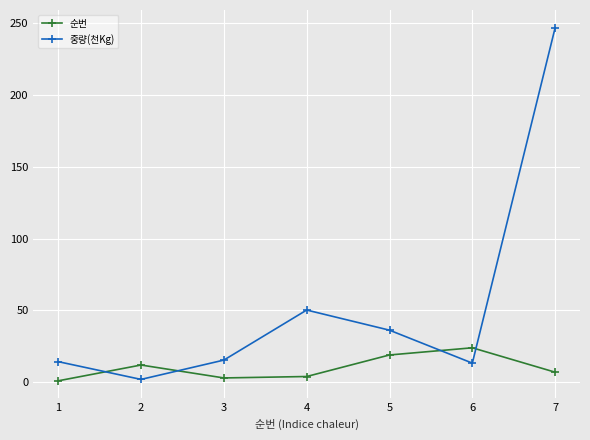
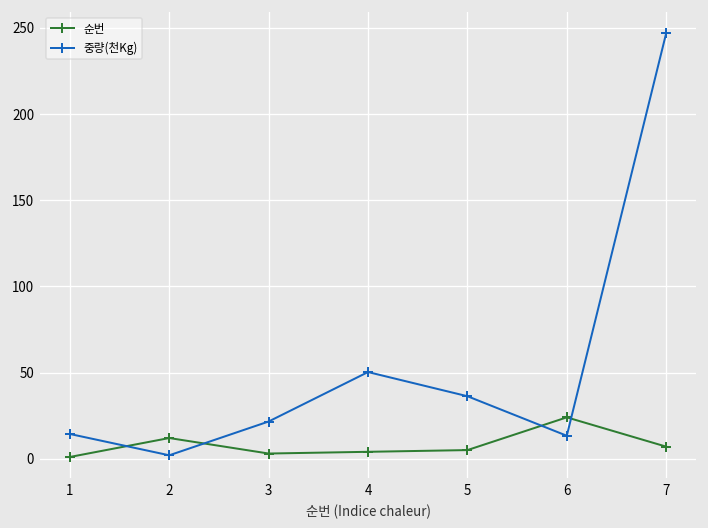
중량(천Kg), 3: 15 -> 22
순번, 5: 19 -> 5
